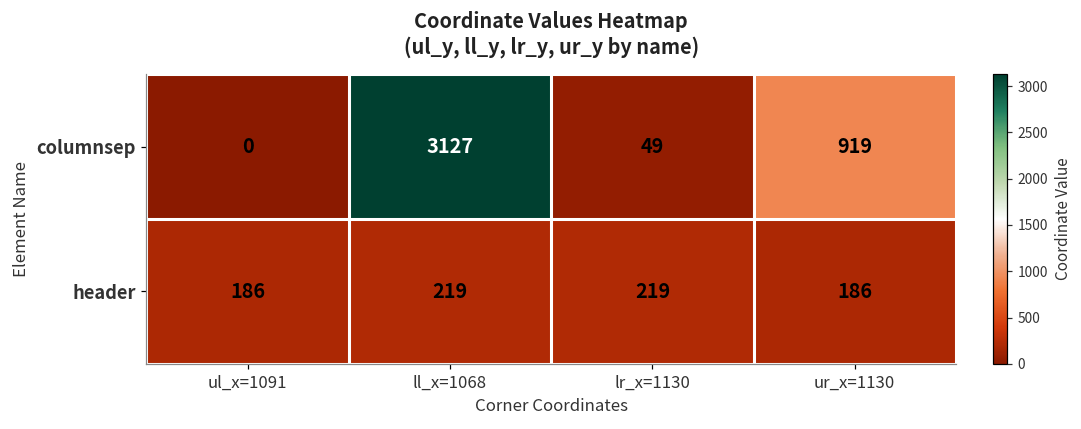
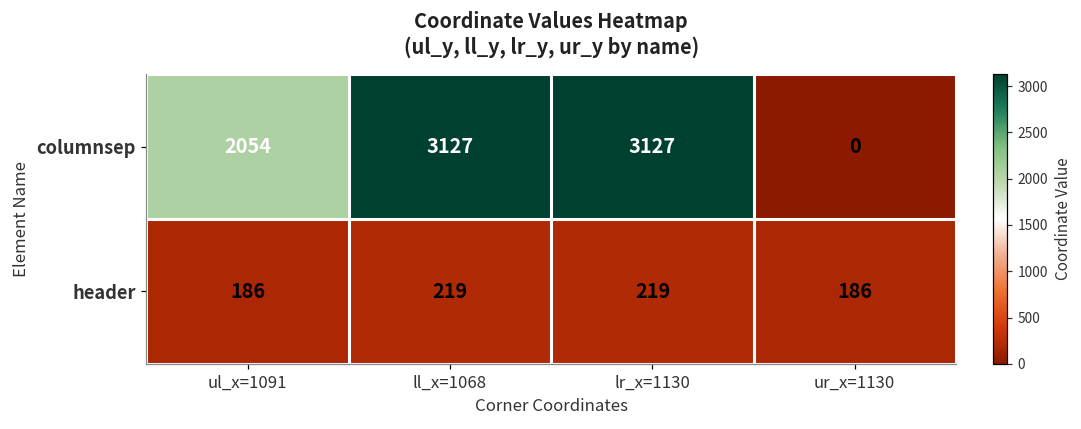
columnsep, ul_x=1091: 0 -> 2054
columnsep, lr_x=1130: 49 -> 3127
columnsep, ur_x=1130: 919 -> 0
